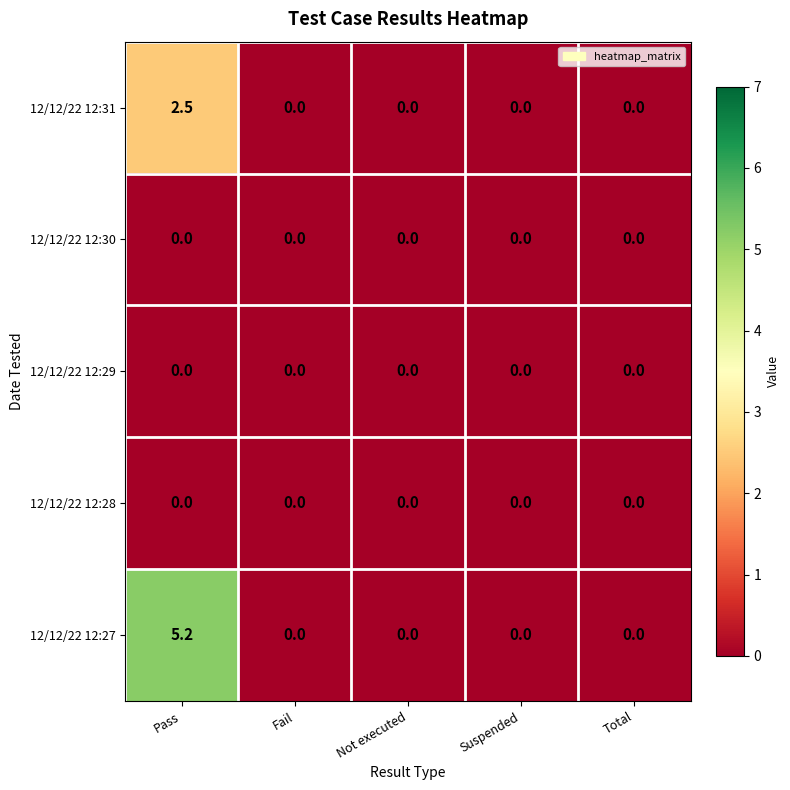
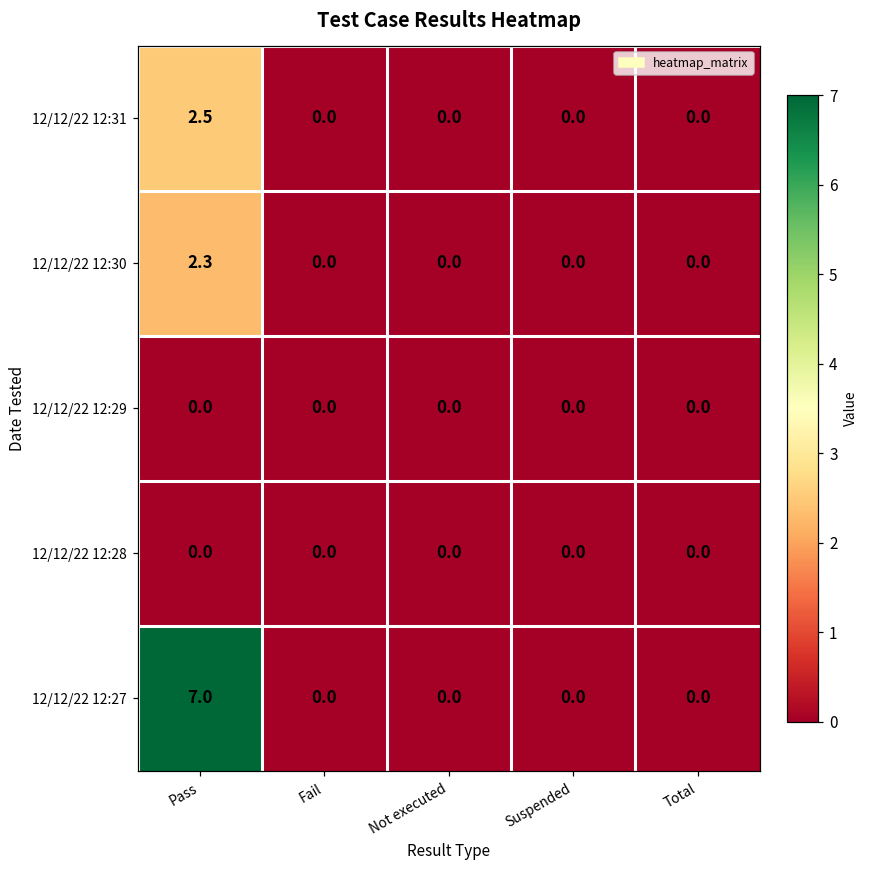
12/12/22 12:30, Pass: 0.0 -> 2.3
12/12/22 12:27, Pass: 5.2 -> 7.0
